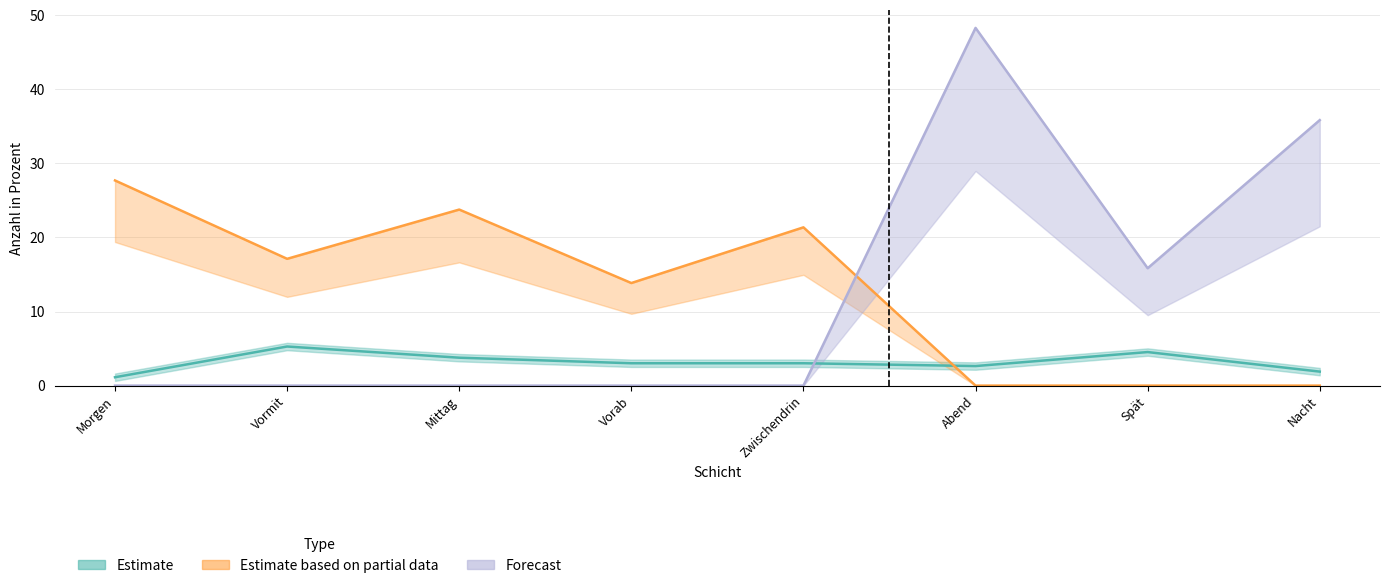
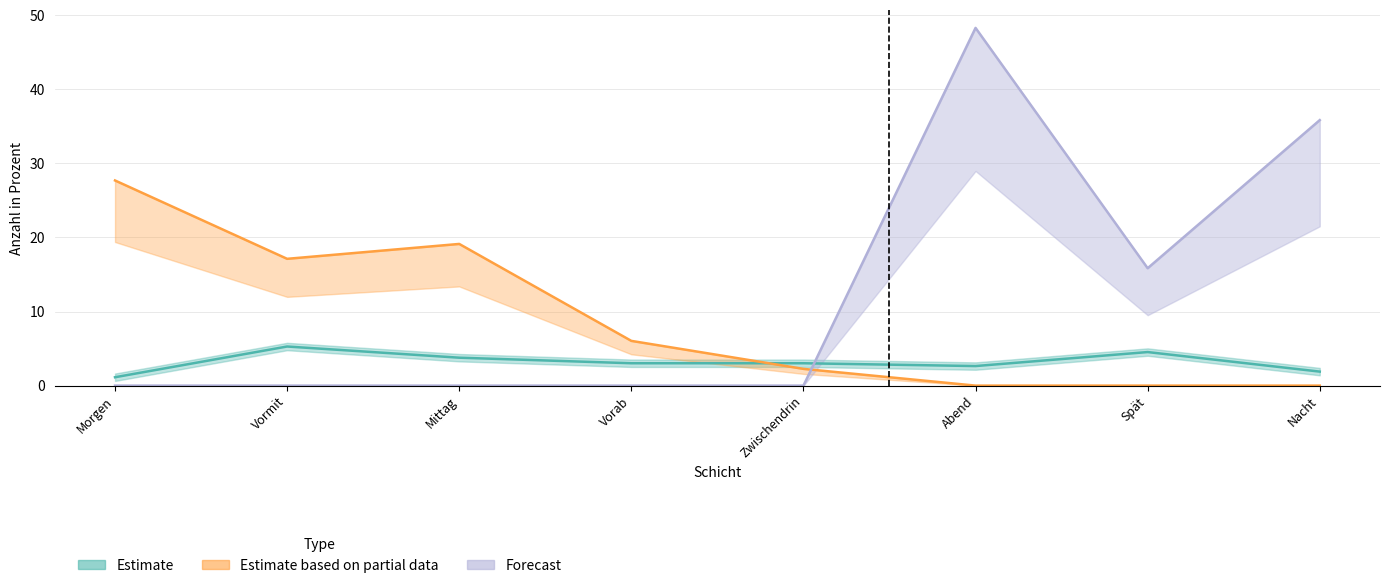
Estimate based on partial data, Mittag: 24 -> 19
Estimate based on partial data, Vorab: 14 -> 6
Estimate based on partial data, Zwischendrin: 21 -> 2
